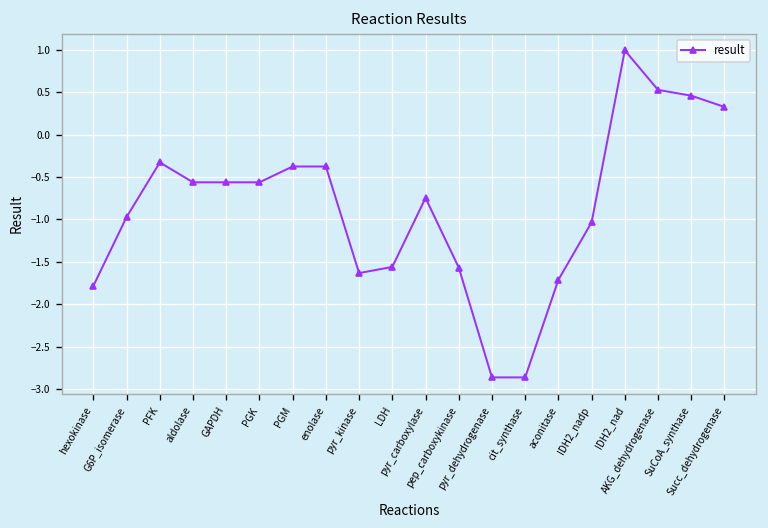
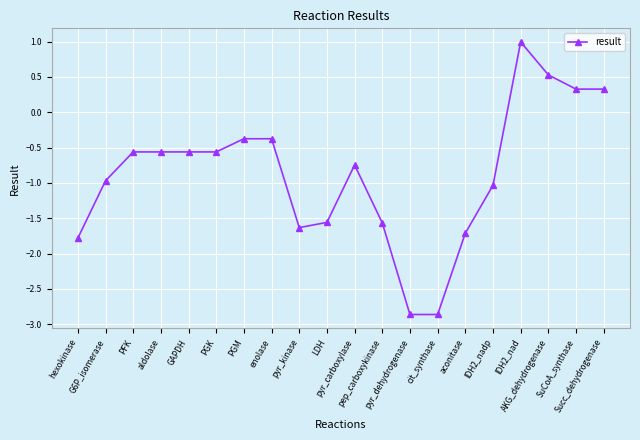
PFK: -0.3 -> -0.6
SuCoA_synthase: 0.5 -> 0.3
